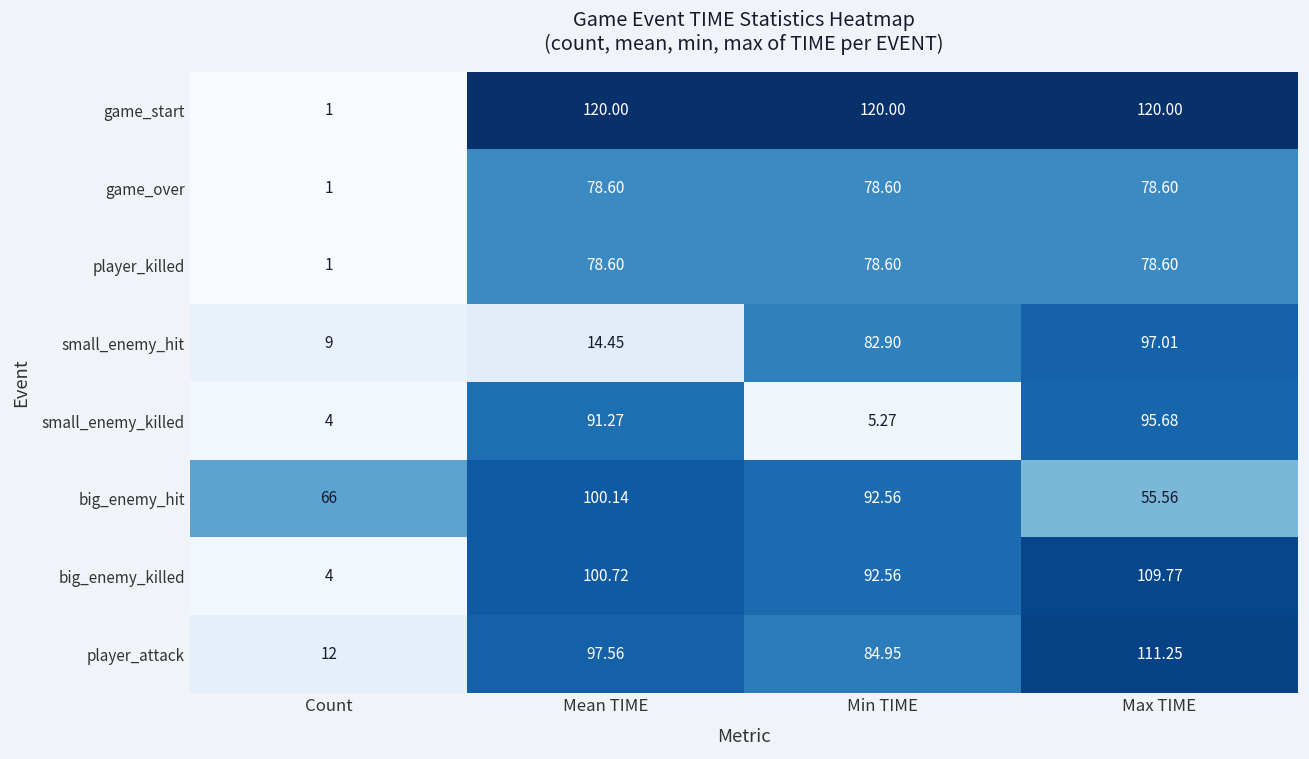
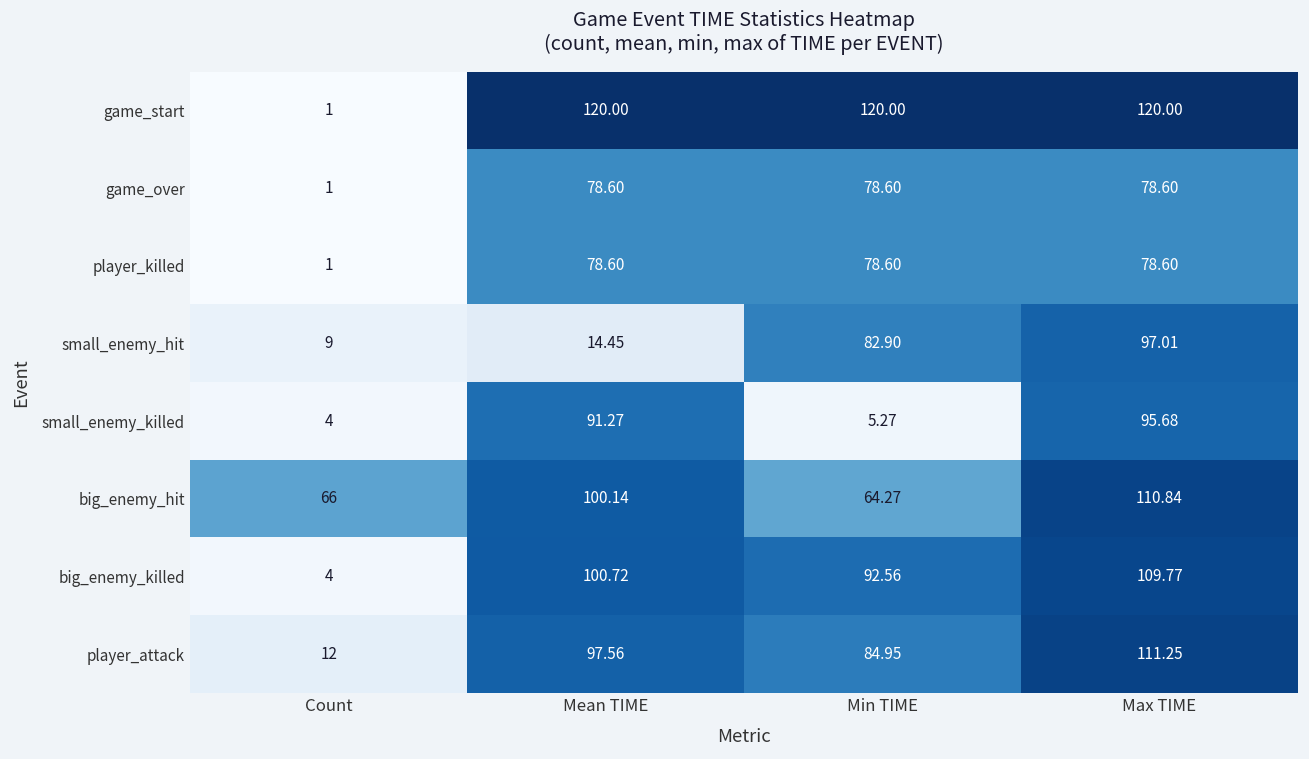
big_enemy_hit, Min TIME: 92.56 -> 64.27
big_enemy_hit, Max TIME: 55.56 -> 110.84
